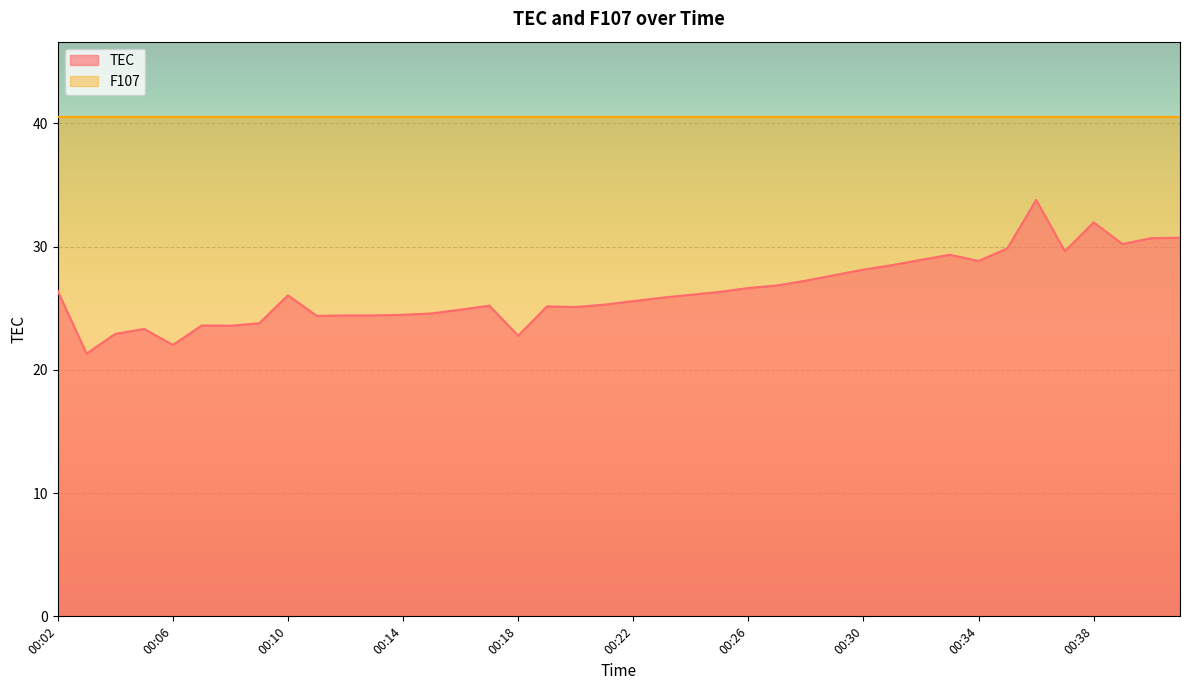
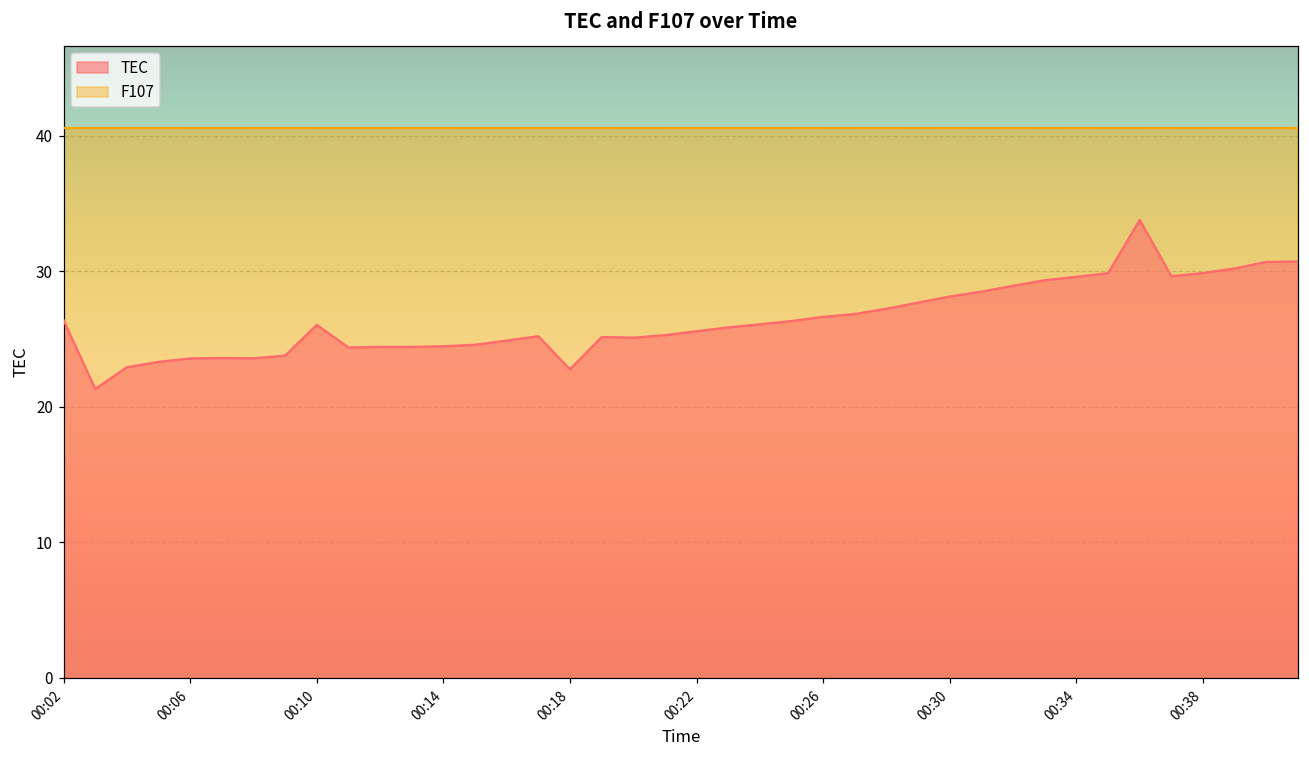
TEC, 00:06: 22.0 -> 23.6
TEC, 00:34: 28.8 -> 29.6
TEC, 00:38: 32.0 -> 29.9
